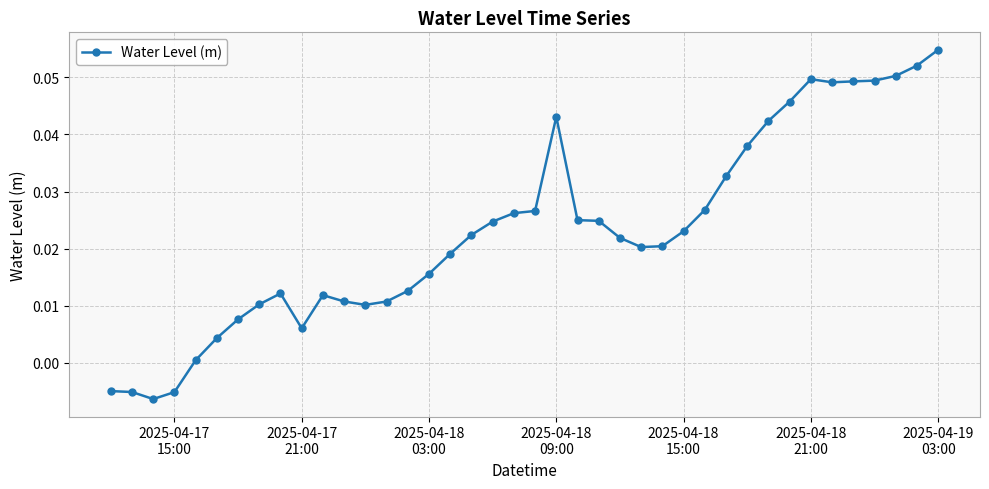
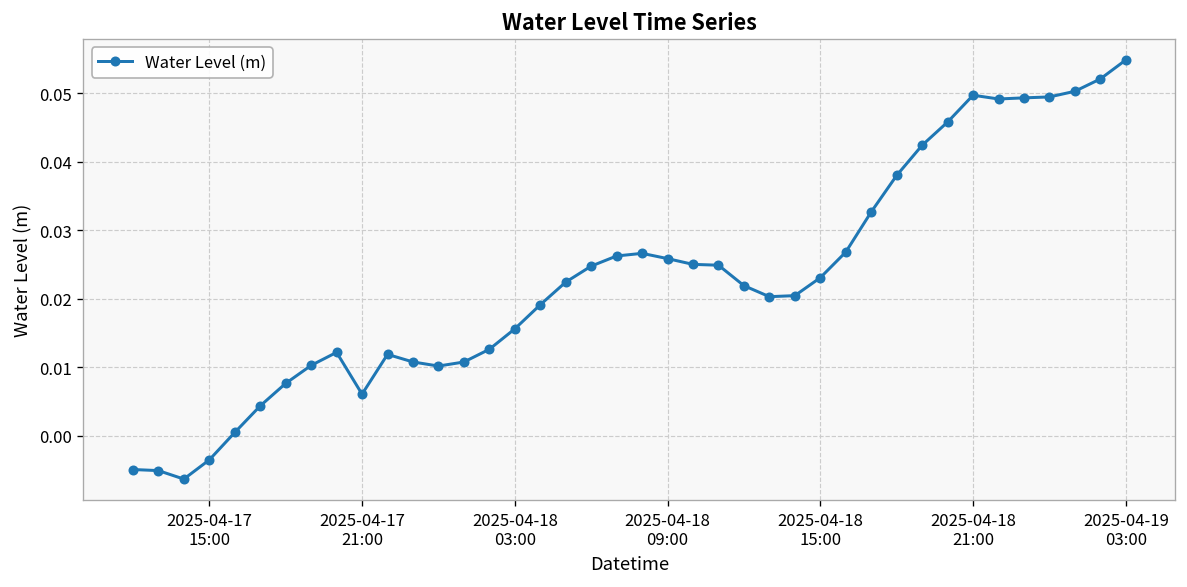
2025-04-17 15:00: -0.005 -> -0.004
2025-04-18 09:00: 0.043 -> 0.026
